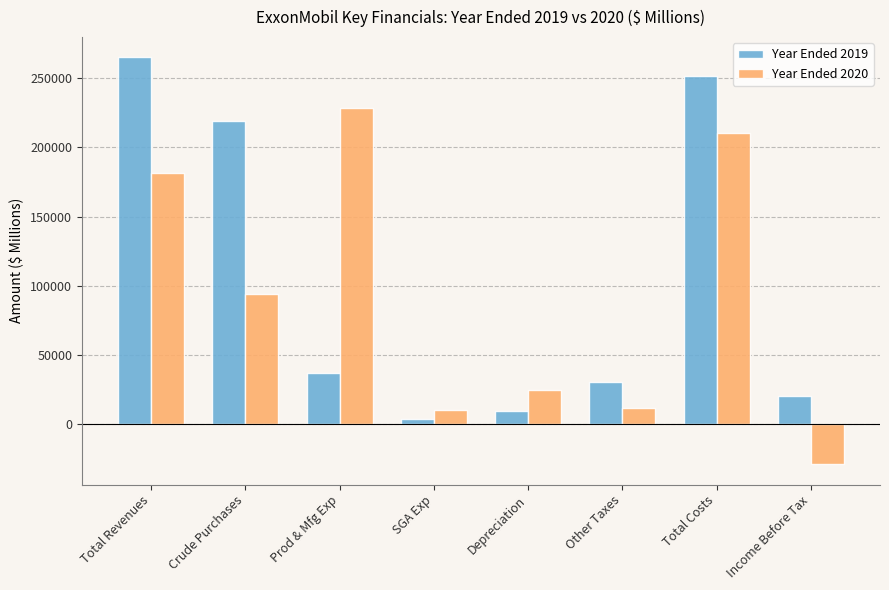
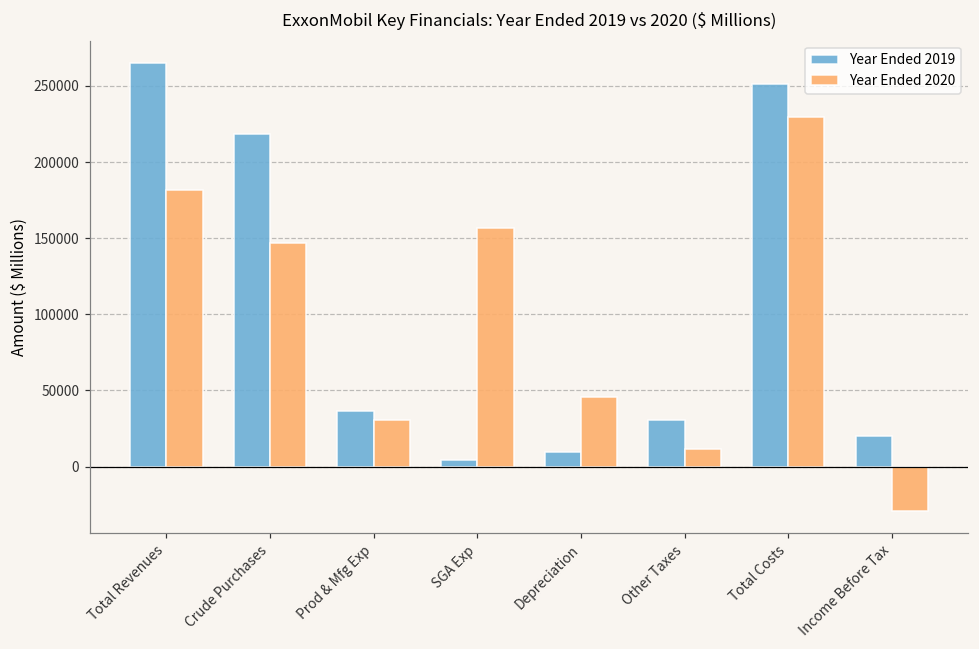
Year Ended 2020, Crude Purchases: 94000 -> 147000
Year Ended 2020, Prod & Mfg Exp: 228000 -> 30000
Year Ended 2020, SGA Exp: 10000 -> 157000
Year Ended 2020, Depreciation: 25000 -> 46000
Year Ended 2020, Total Costs: 210000 -> 229000
